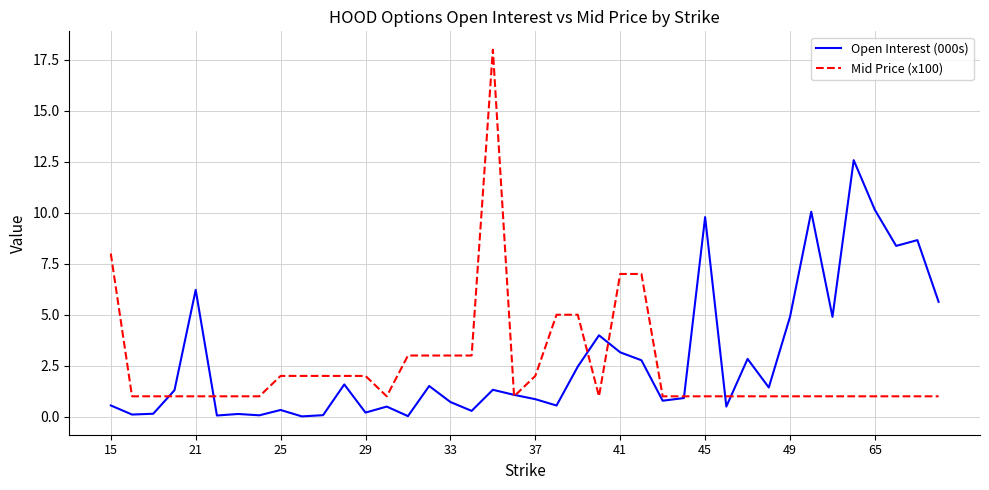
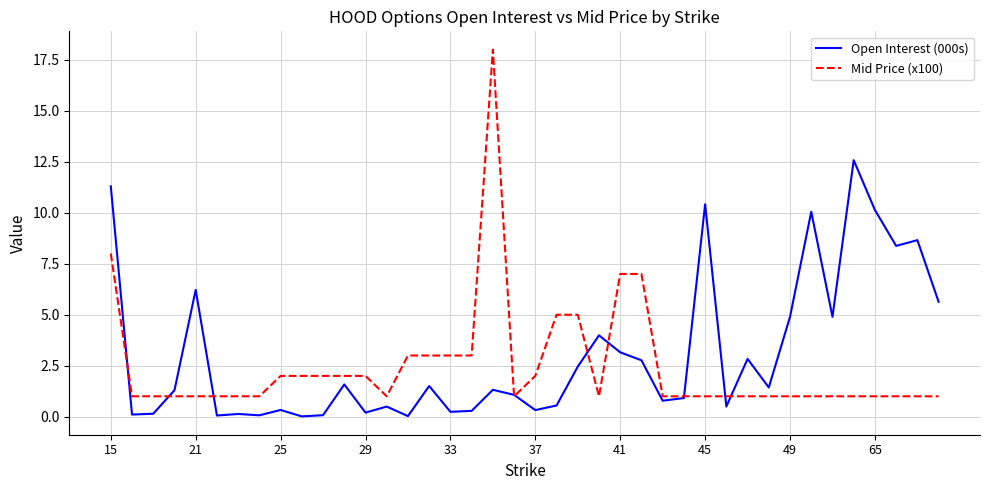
Open Interest (000s), 15: 0.6 -> 11.3
Open Interest (000s), 33: 0.7 -> 0.2
Open Interest (000s), 37: 0.9 -> 0.3
Open Interest (000s), 45: 9.8 -> 10.4
